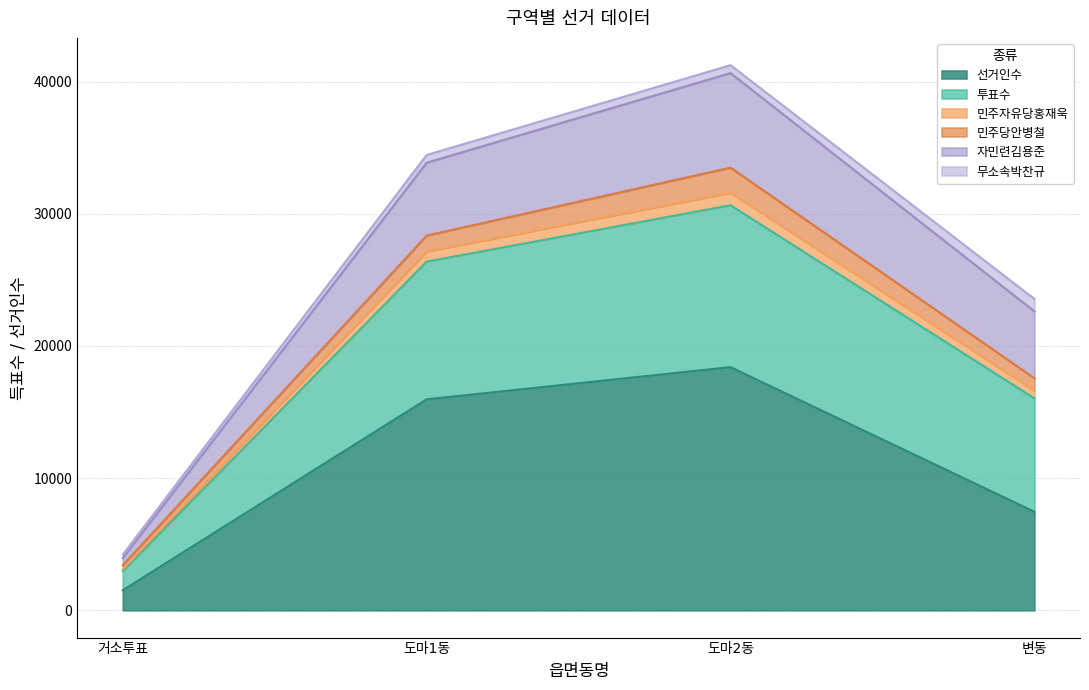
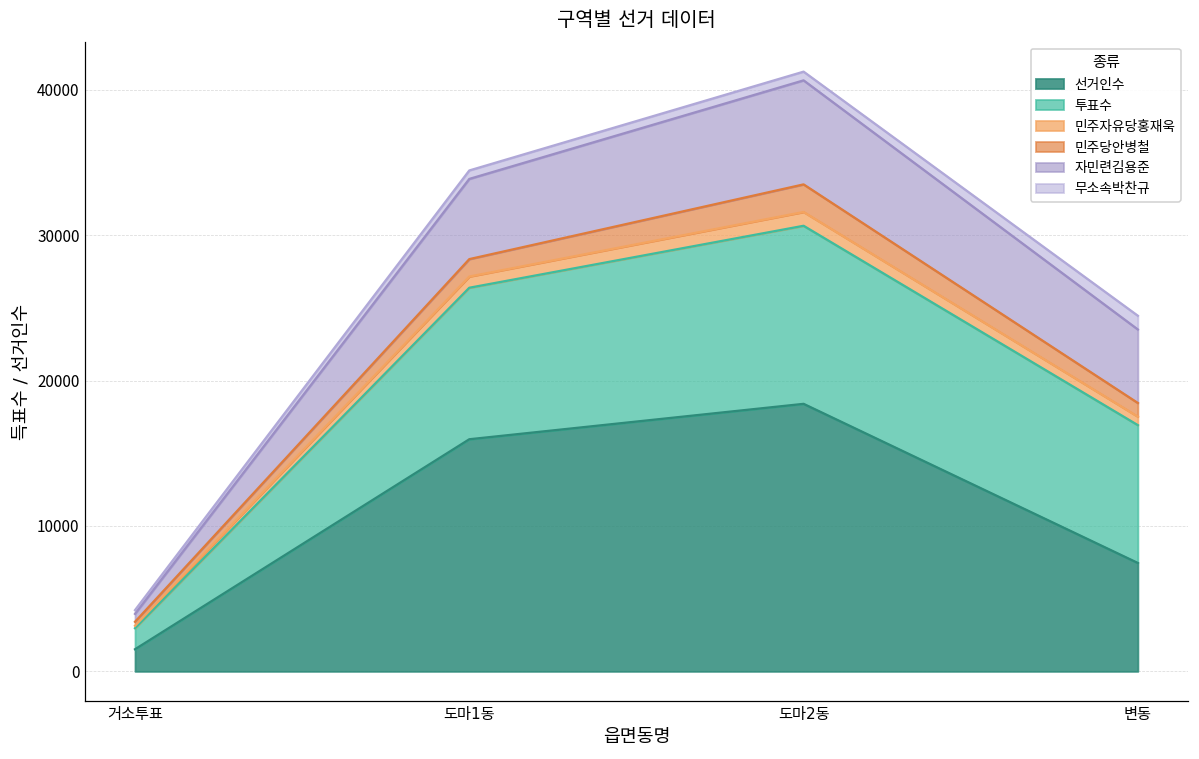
투표수, 변동: 8600 -> 9500
